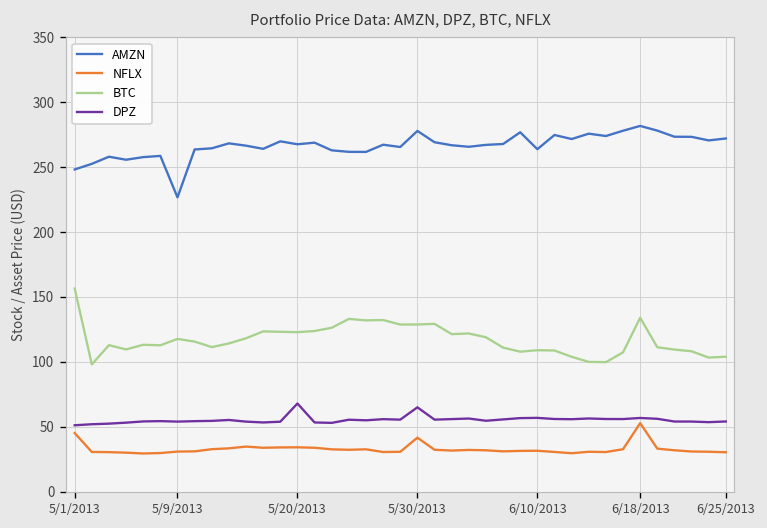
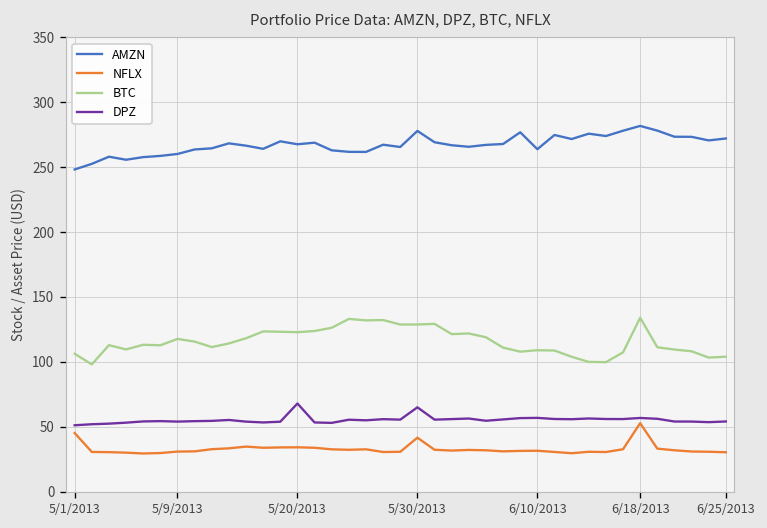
BTC, 5/1/2013: 157 -> 106
AMZN, 5/9/2013: 227 -> 260
